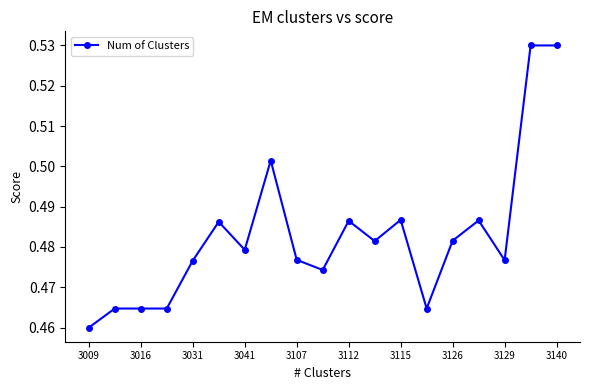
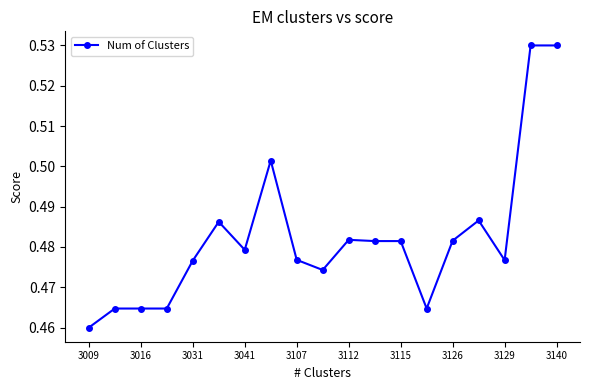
3112: 0.486 -> 0.482
3115: 0.487 -> 0.481
